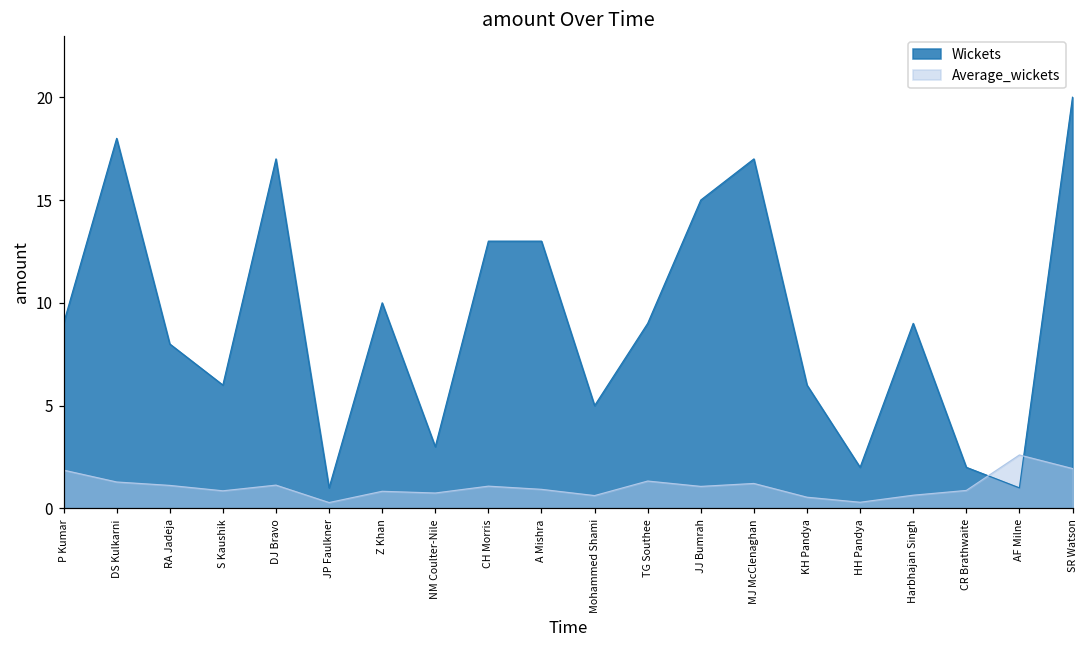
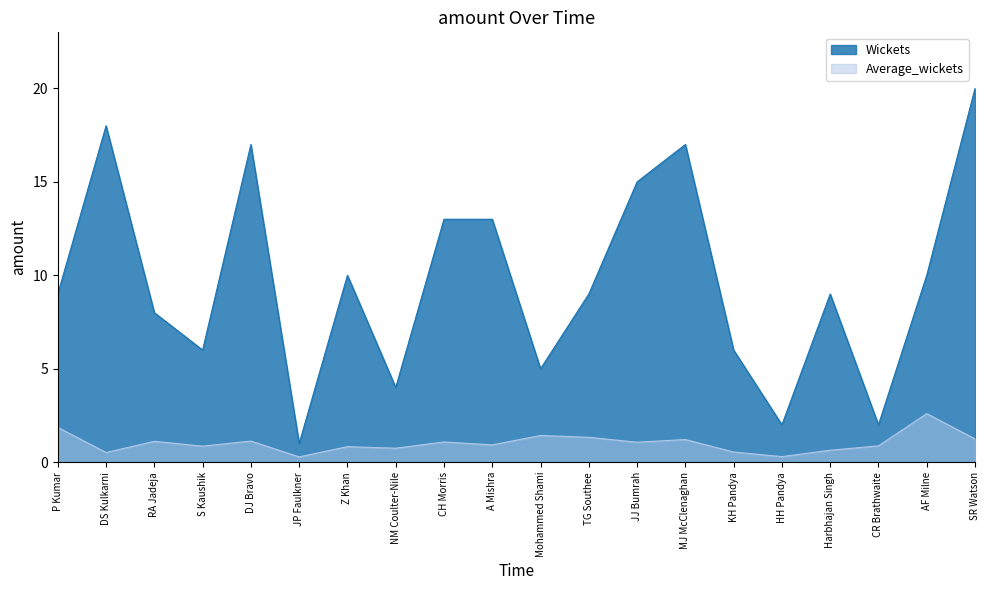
Average_wickets, DS Kulkarni: 1.3 -> 0.5
Wickets, NM Coulter-Nile: 3 -> 4
Average_wickets, Mohammed Shami: 0.6 -> 1.4
Wickets, AF Milne: 1 -> 10
Average_wickets, SR Watson: 1.9 -> 1.3
